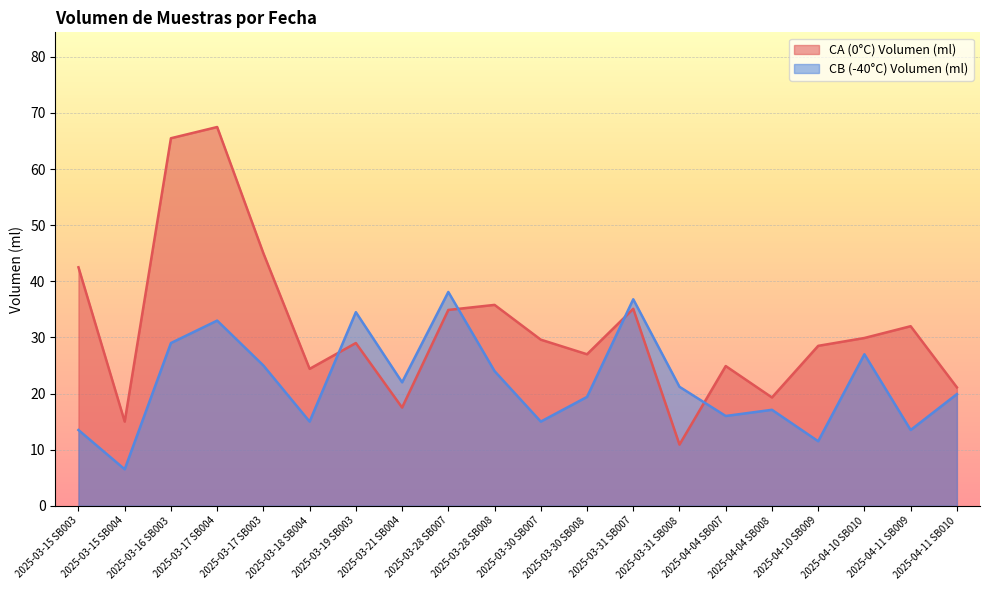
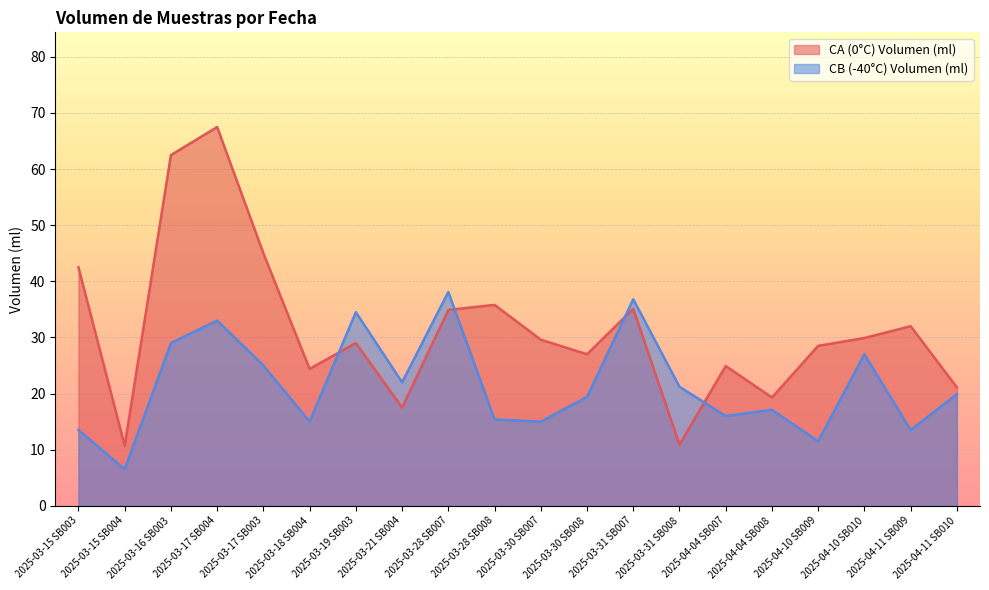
CA (0°C) Volumen (ml), 2025-03-15 SB004: 15 -> 11
CA (0°C) Volumen (ml), 2025-03-16 SB003: 66 -> 63
CB (-40°C) Volumen (ml), 2025-03-28 SB008: 24 -> 15
